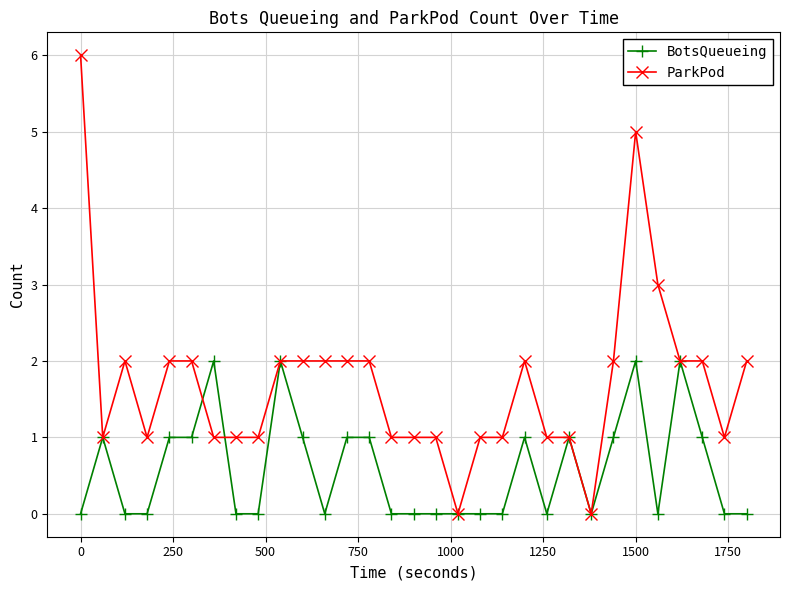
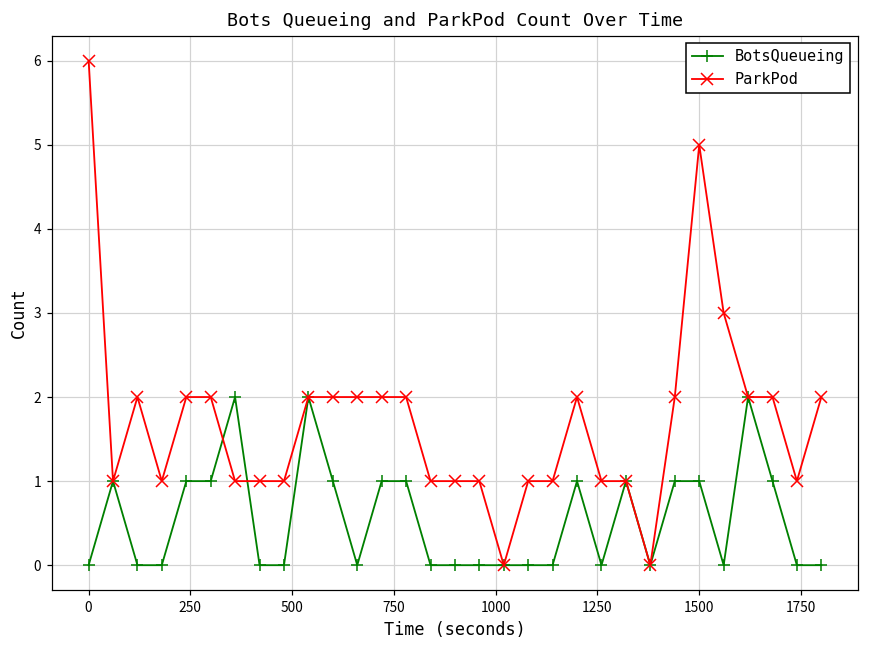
BotsQueueing, 1500: 2 -> 1
